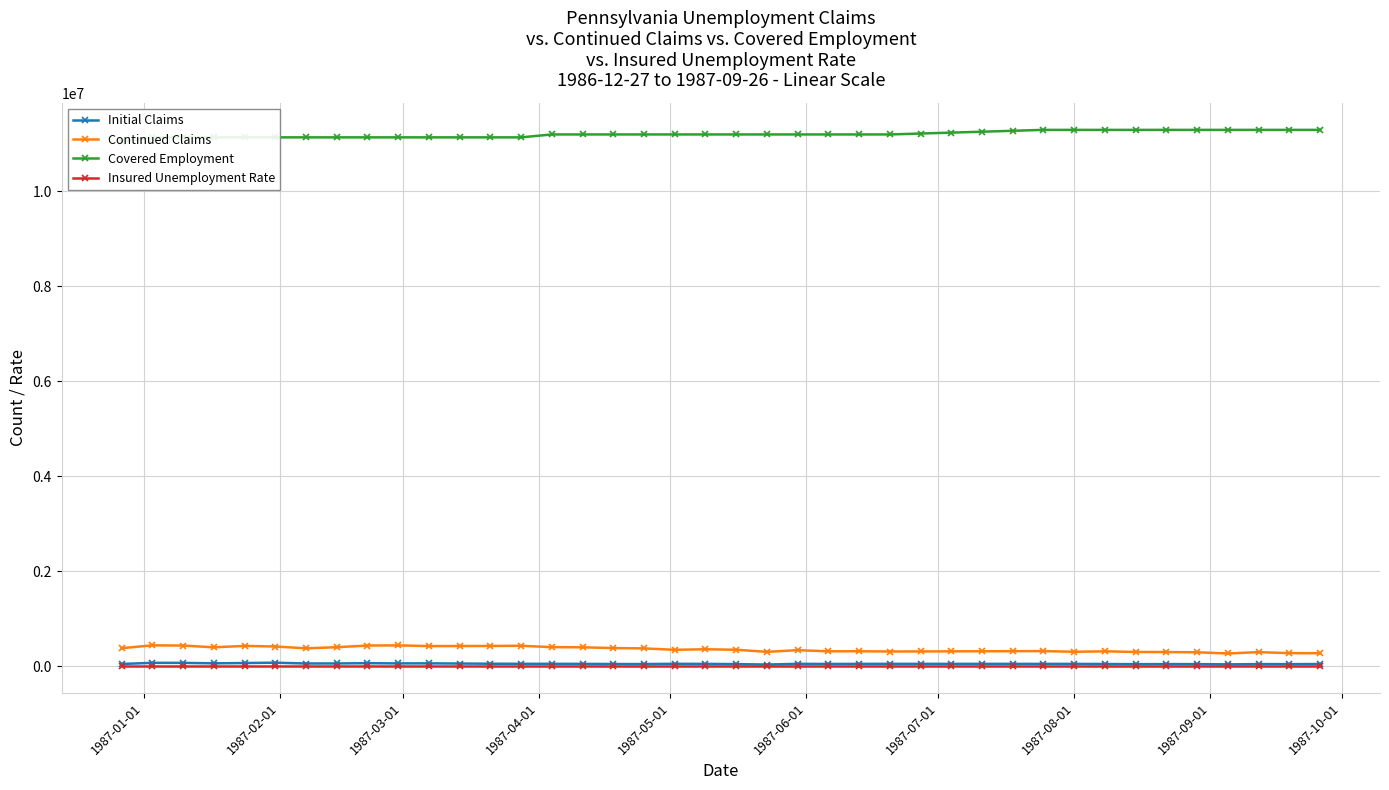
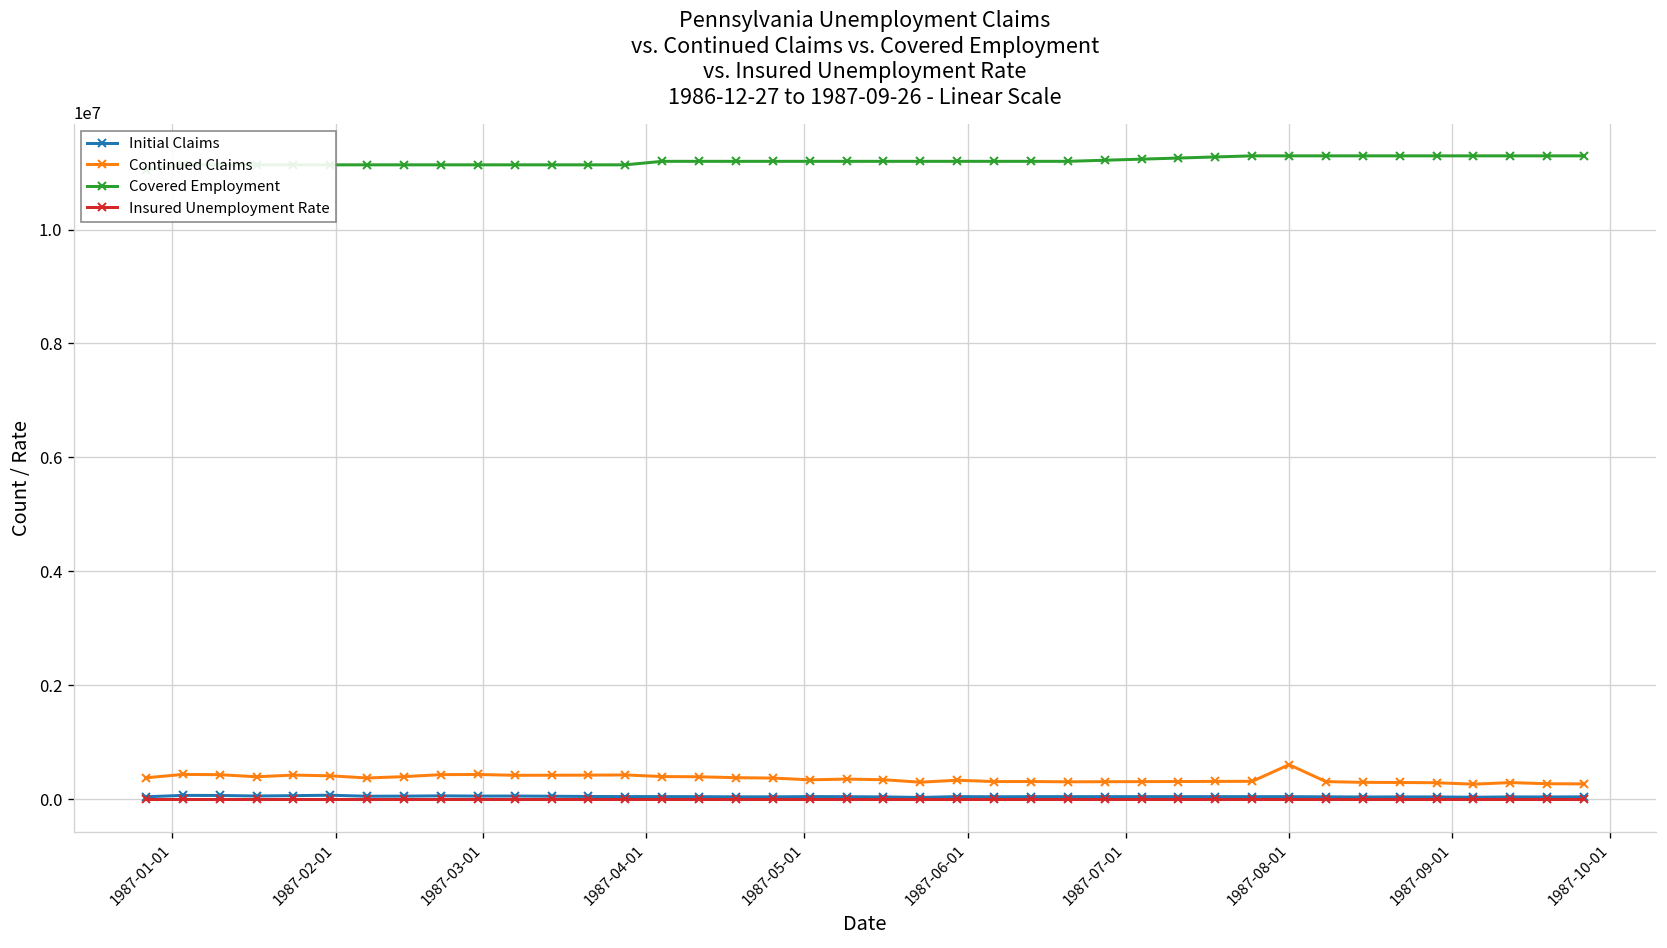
Continued Claims, 1987-08-01: 300000 -> 600000
